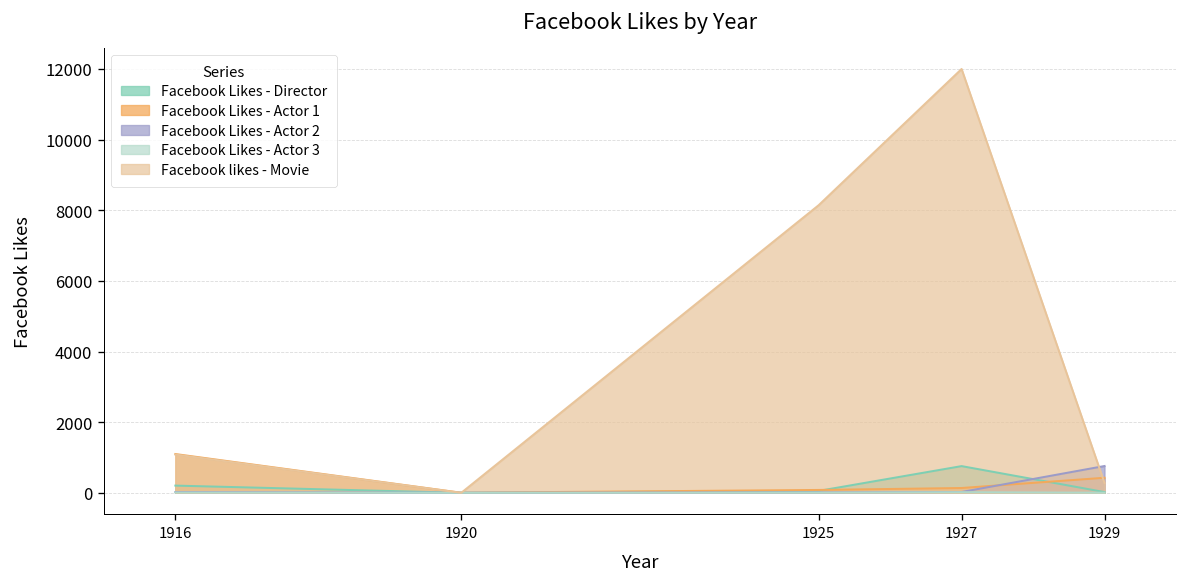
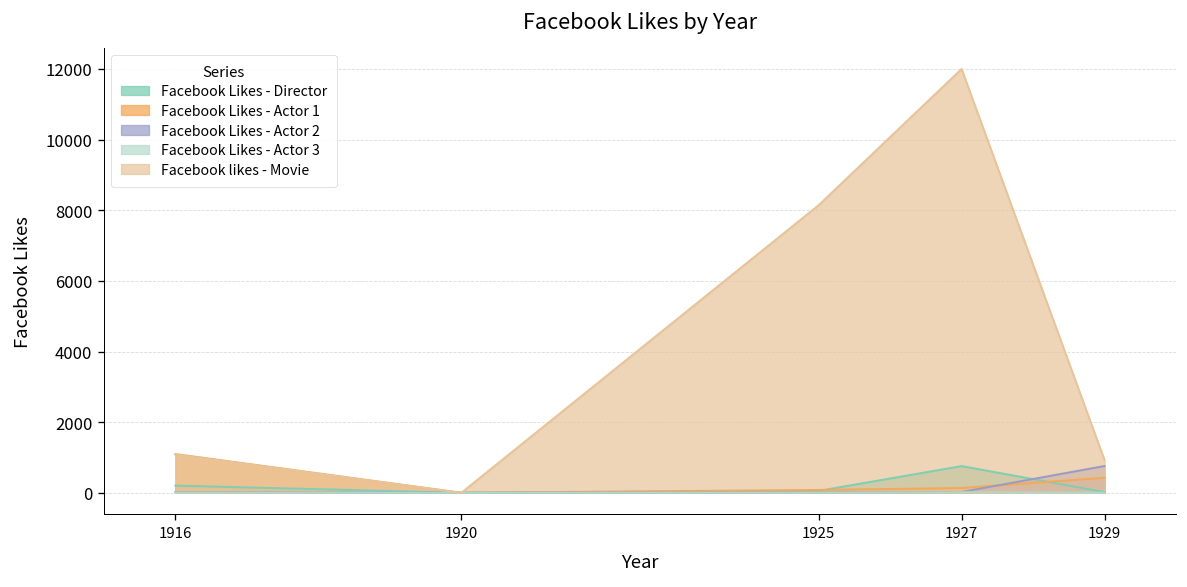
Facebook likes - Movie, 1929: 300 -> 900
